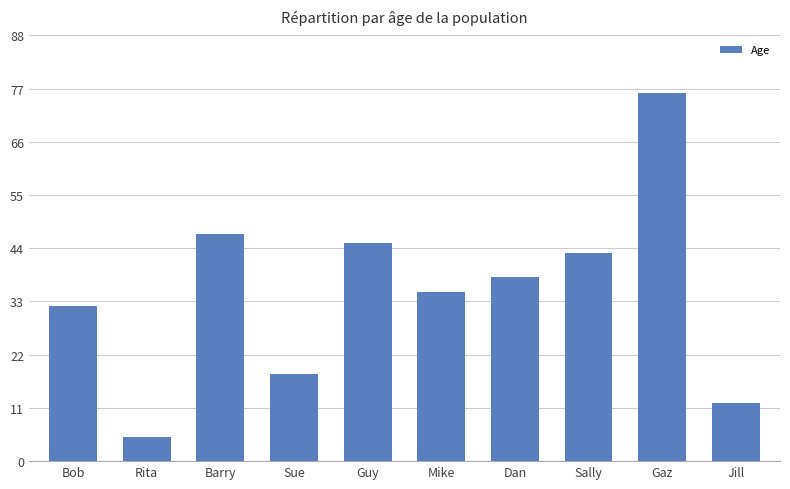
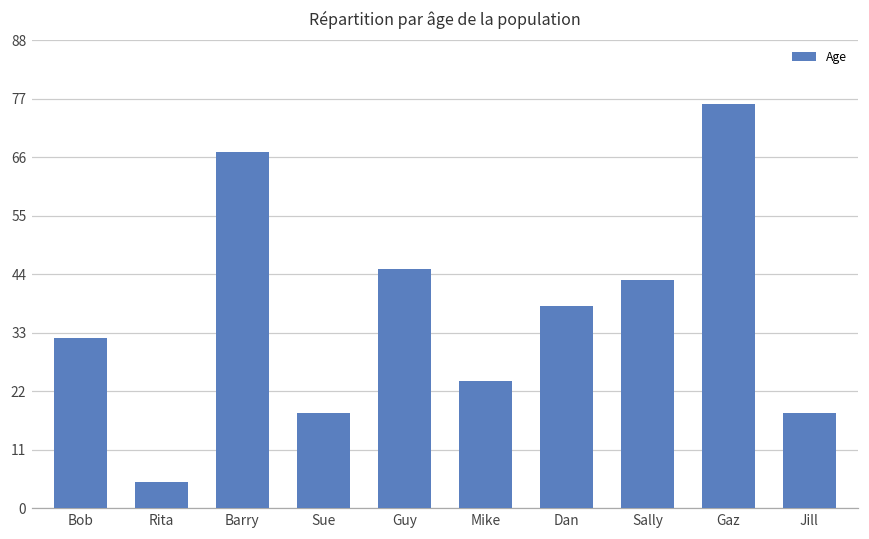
Barry: 47 -> 67
Mike: 35 -> 24
Jill: 12 -> 18
